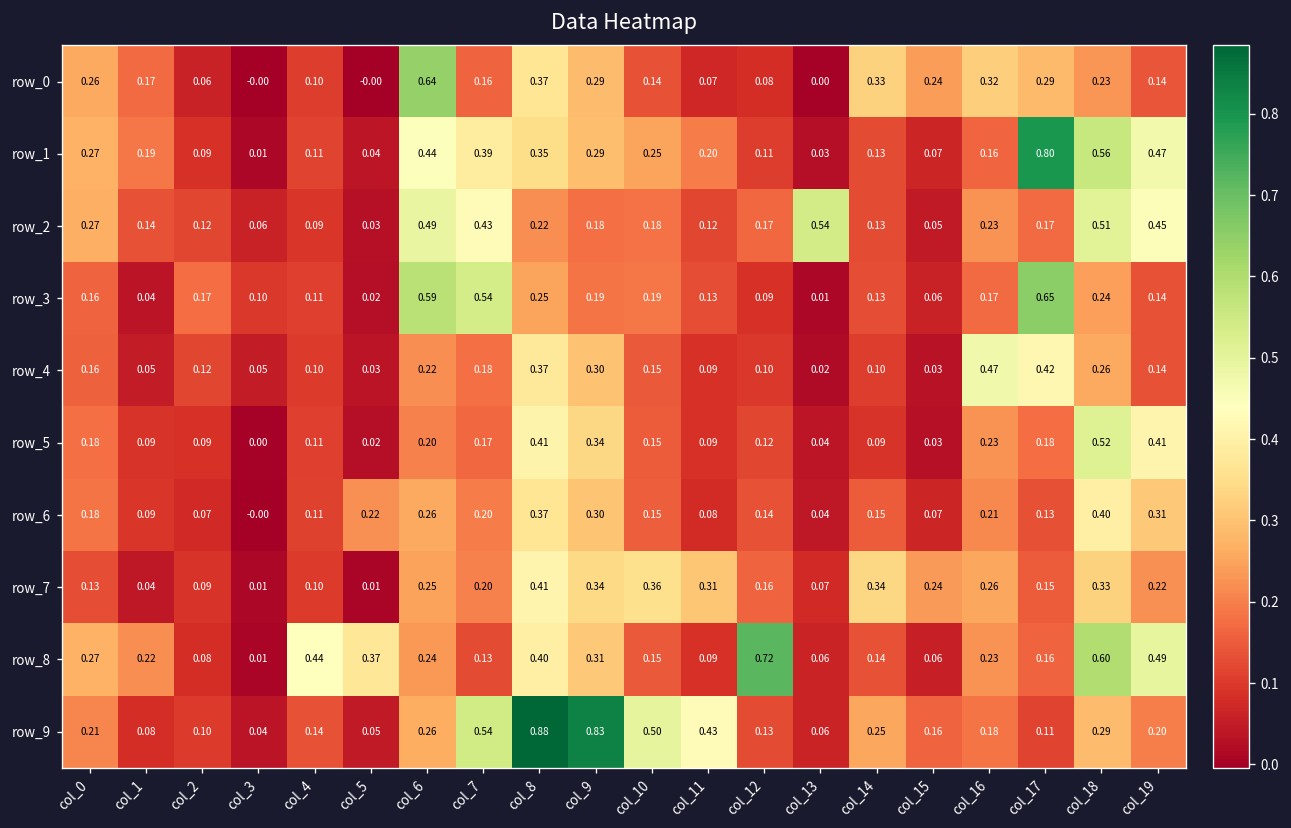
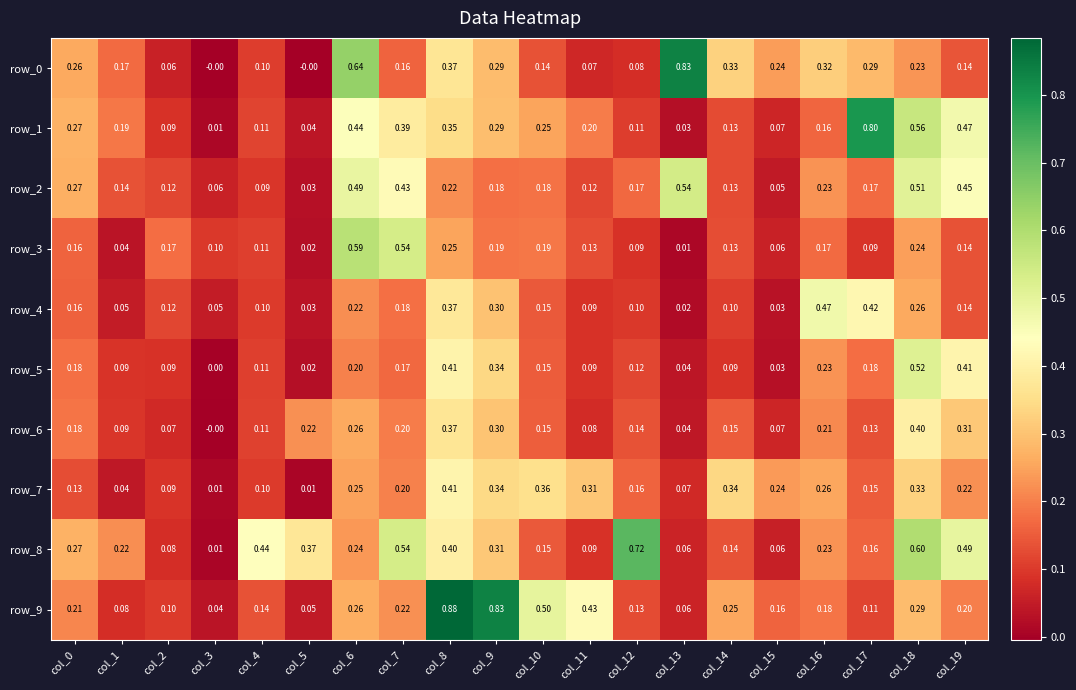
row_0, col_13: 0.00 -> 0.83
row_3, col_17: 0.65 -> 0.09
row_8, col_7: 0.13 -> 0.54
row_9, col_7: 0.54 -> 0.22
